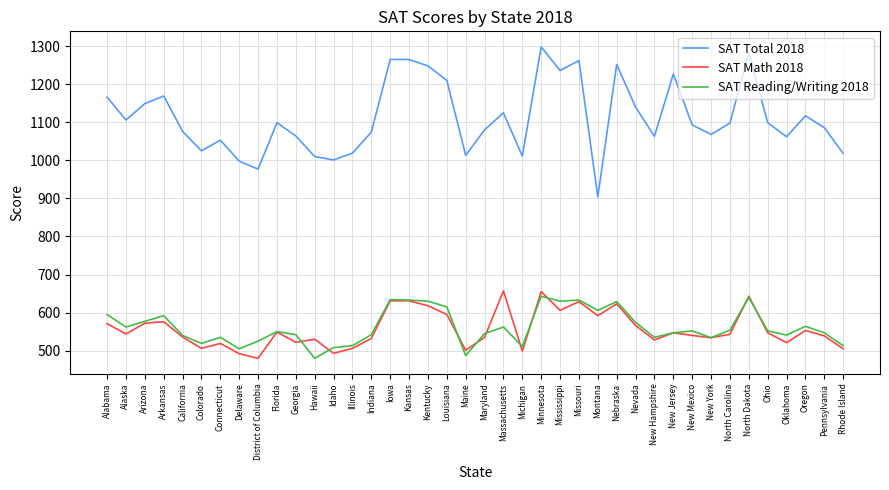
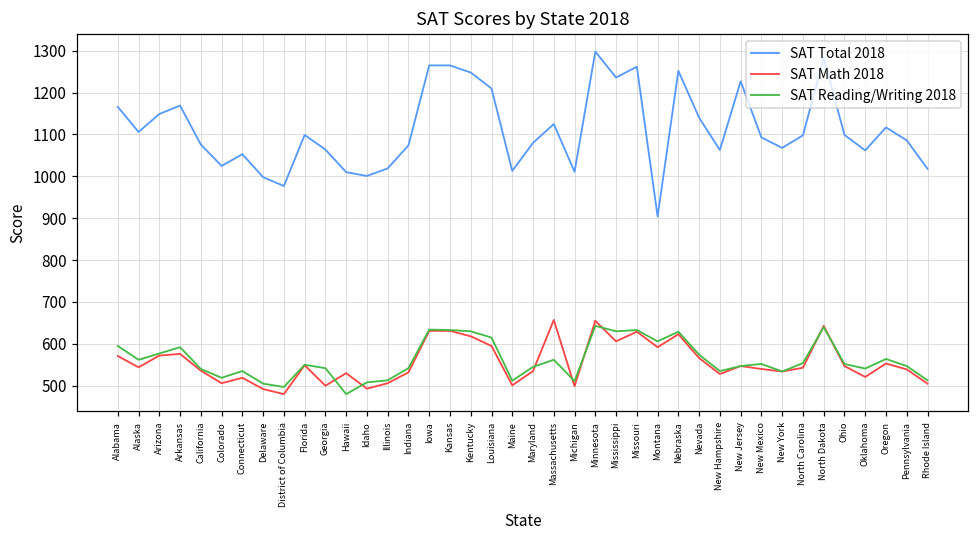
SAT Reading/Writing 2018, District of Columbia: 530 -> 500
SAT Math 2018, Georgia: 520 -> 500
SAT Reading/Writing 2018, Maine: 490 -> 510
